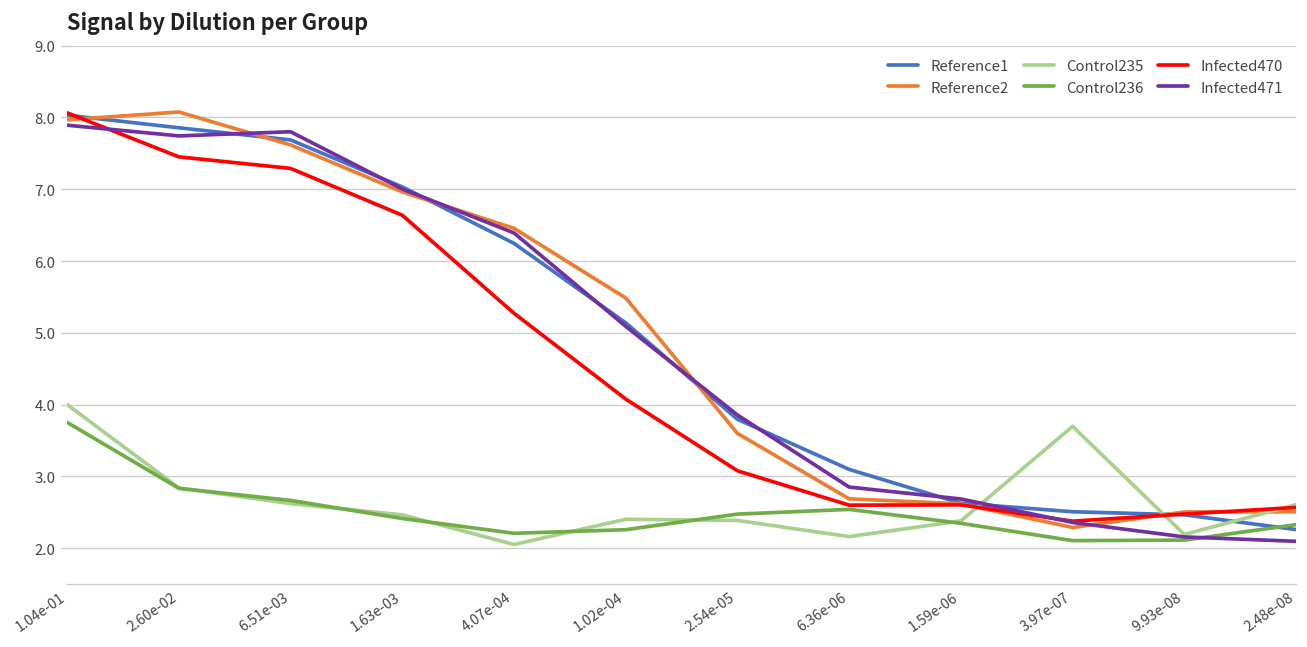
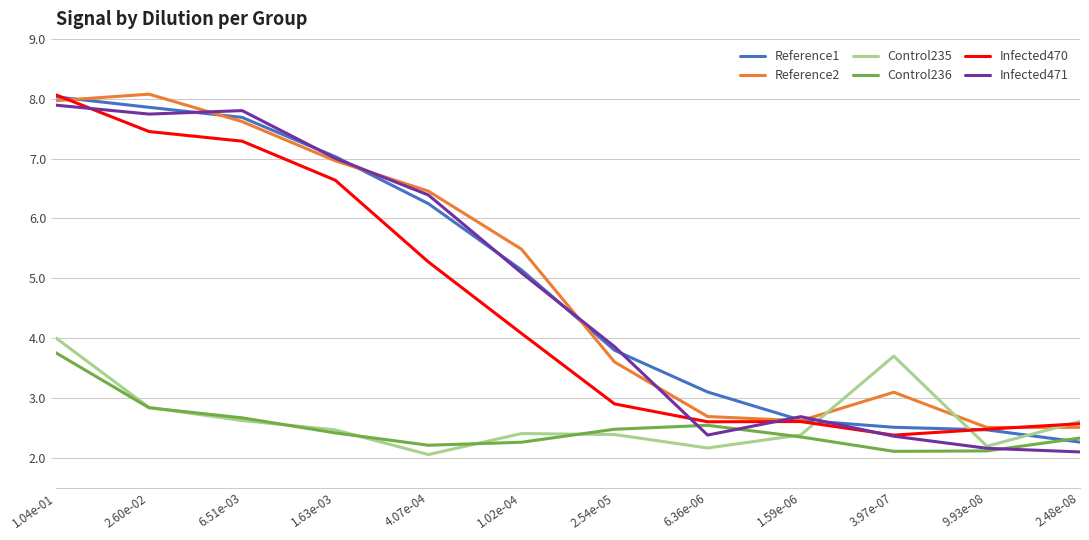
Infected470, 2.54e-05: 3.1 -> 2.9
Infected471, 6.36e-06: 2.9 -> 2.4
Reference2, 3.97e-07: 2.3 -> 3.1
